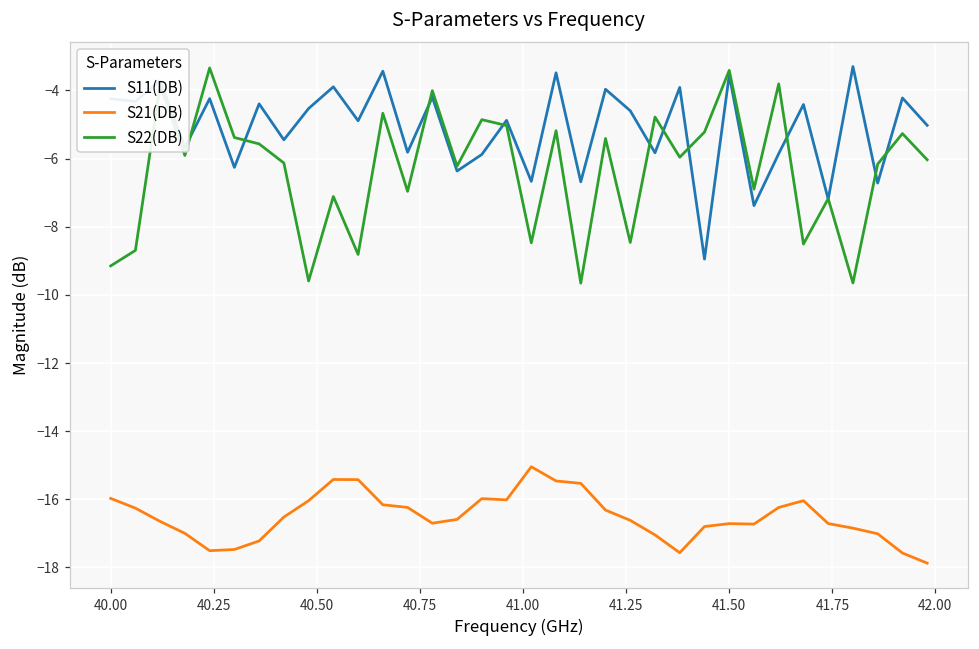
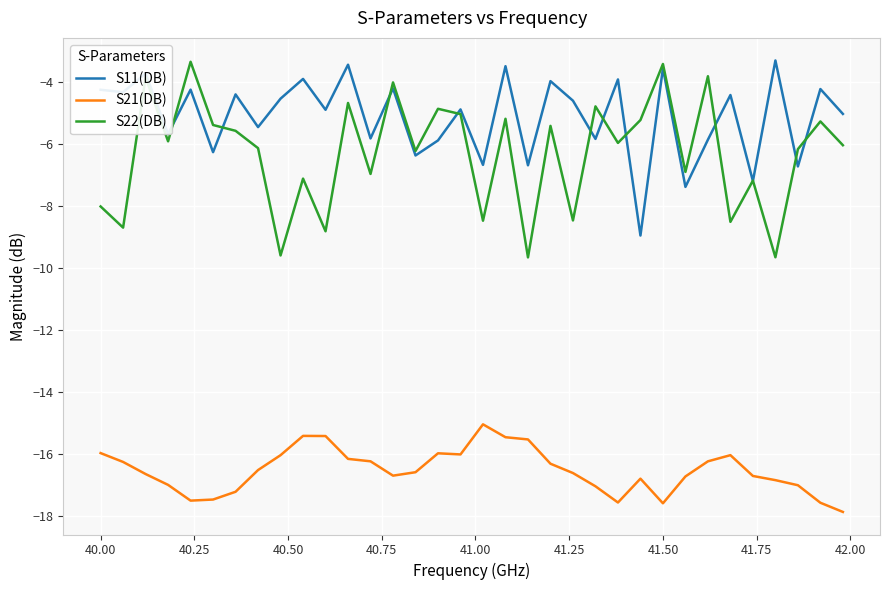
S22(DB), 40.00: -9.2 -> -8.0
S21(DB), 41.50: -16.7 -> -17.6
